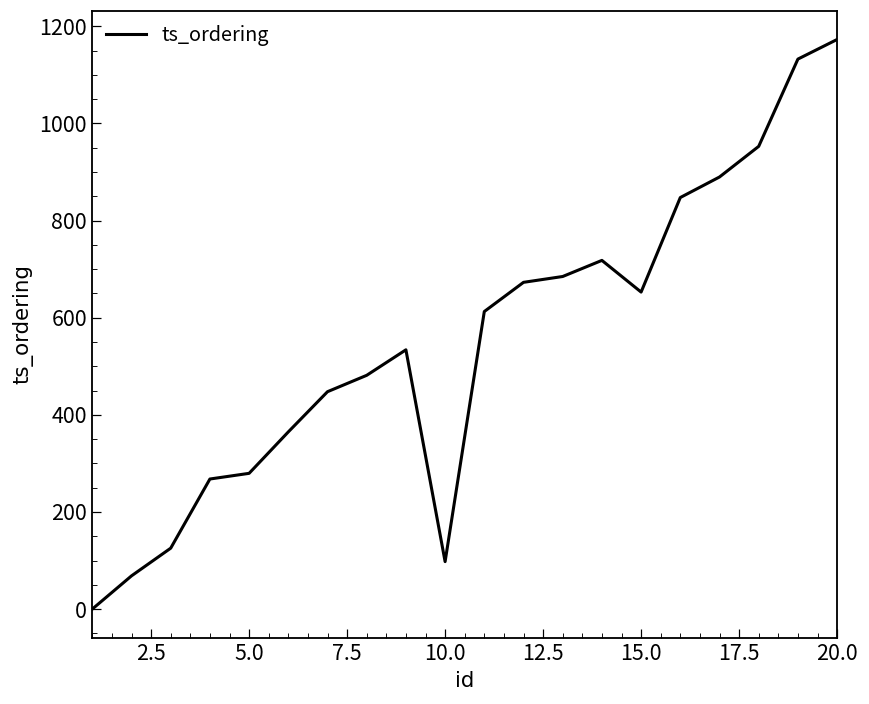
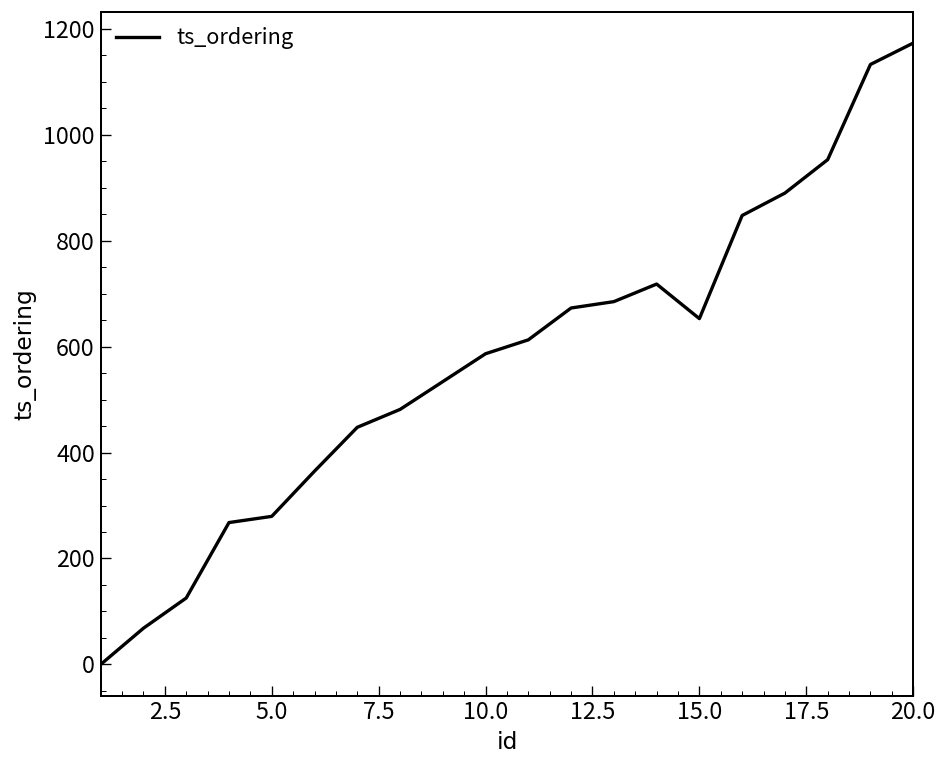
10.0: 100 -> 590
